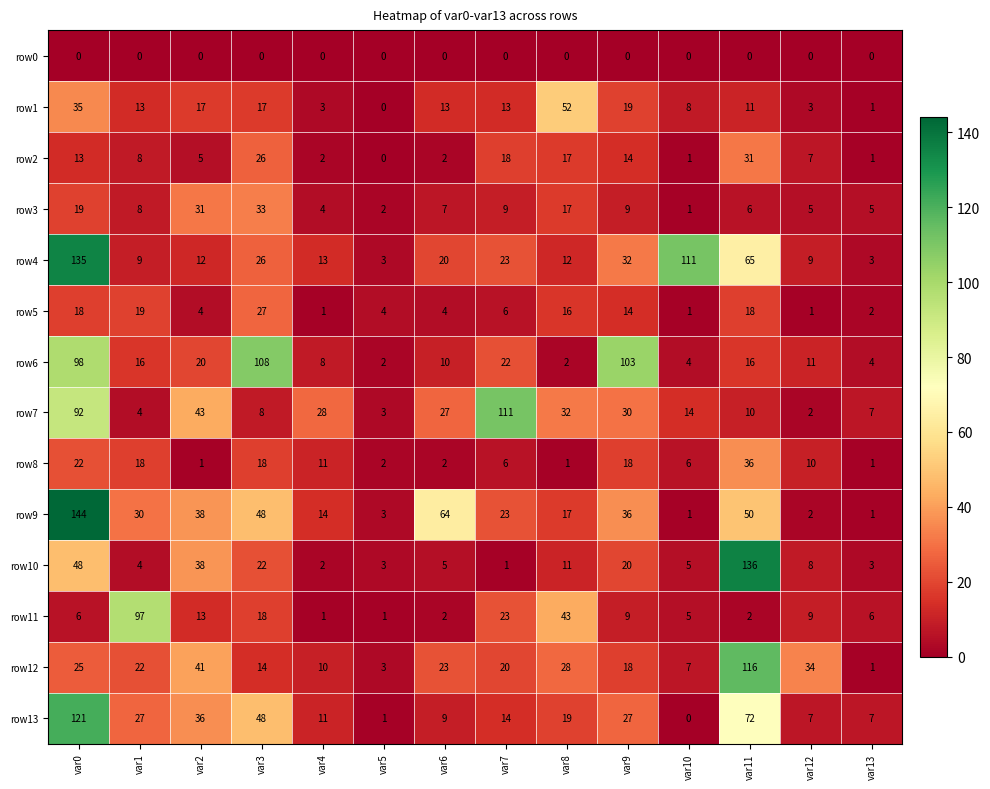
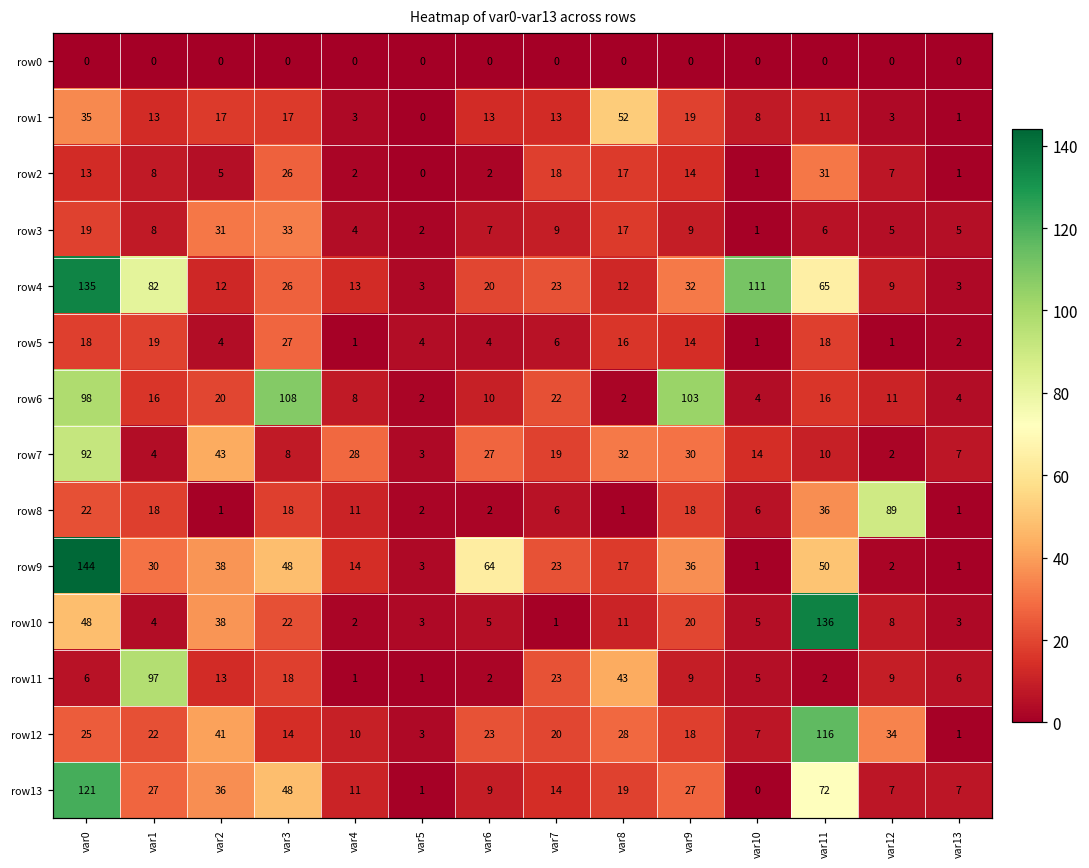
row4, var1: 9 -> 82
row7, var7: 111 -> 19
row8, var12: 10 -> 89
